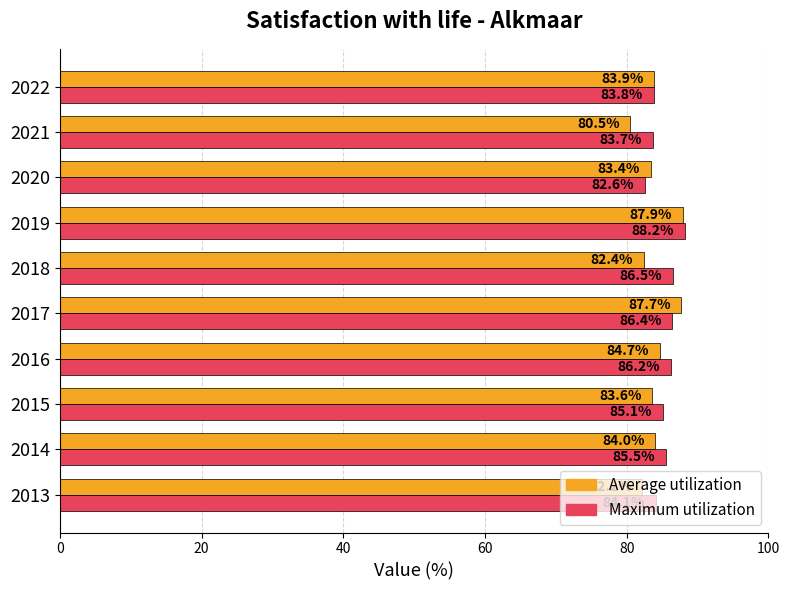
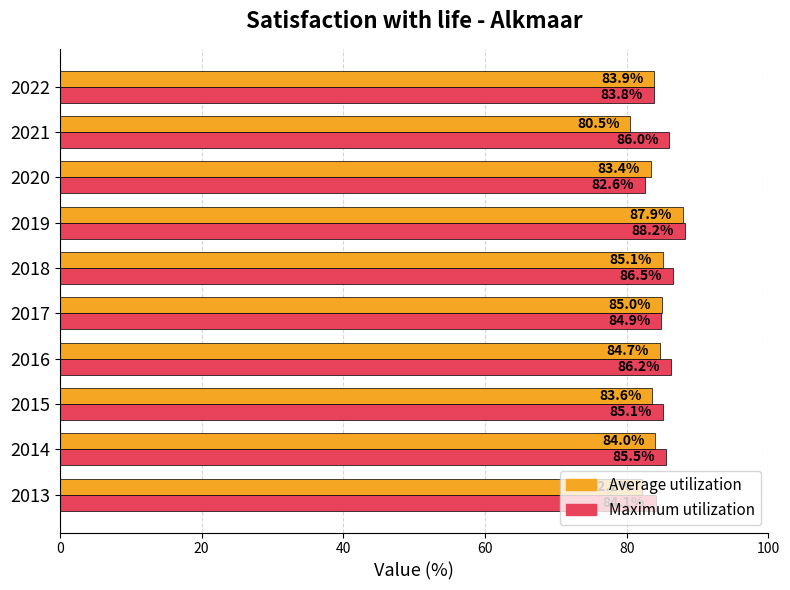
Maximum utilization, 2021: 83.7% -> 86.0%
Average utilization, 2018: 82.4% -> 85.1%
Average utilization, 2017: 87.7% -> 85.0%
Maximum utilization, 2017: 86.4% -> 84.9%
